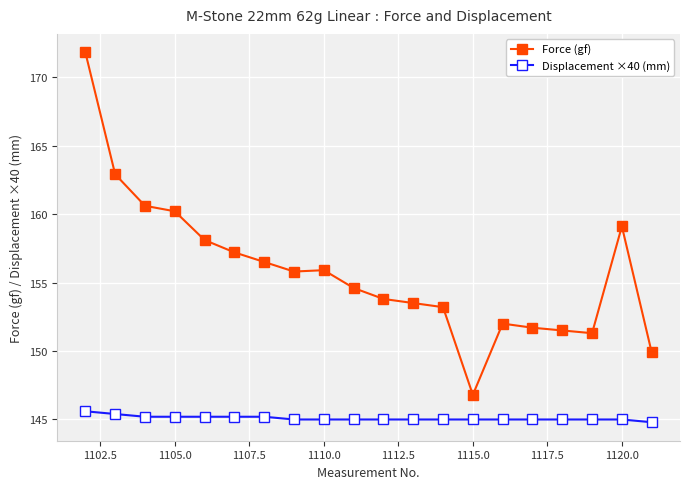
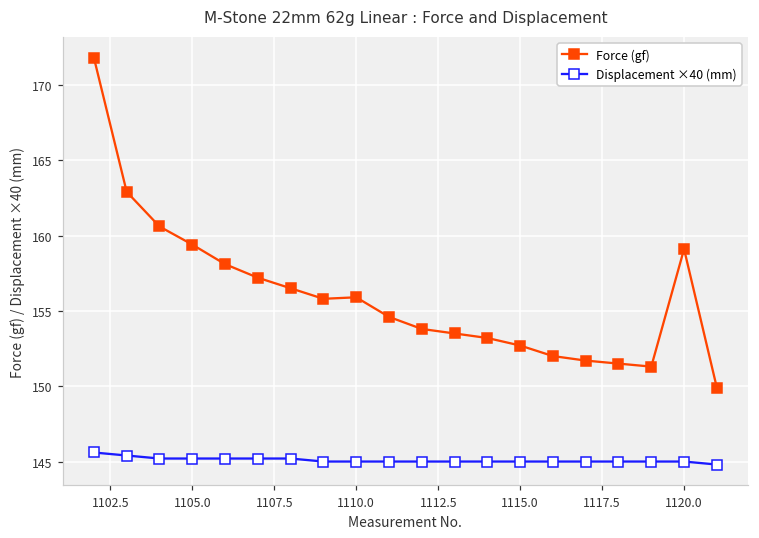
Force (gf), 1105.0: 160.2 -> 159.4
Force (gf), 1115.0: 146.8 -> 152.7
